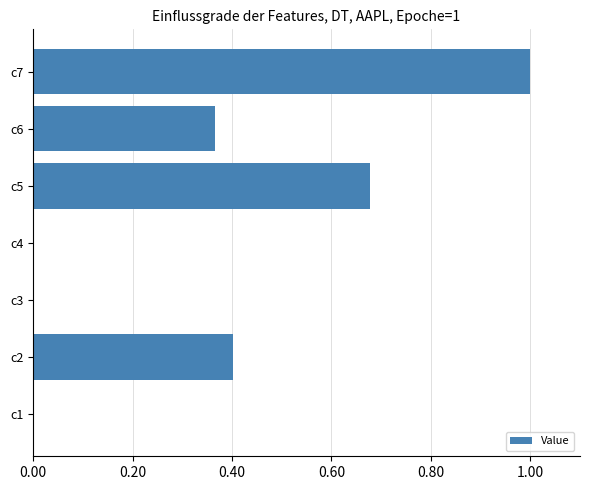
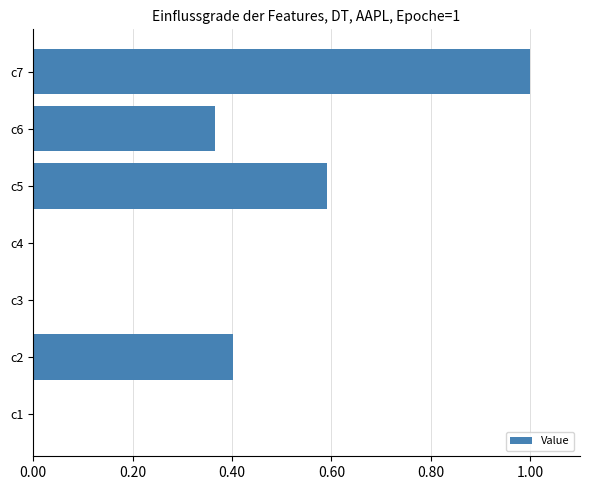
c5: 0.68 -> 0.59
